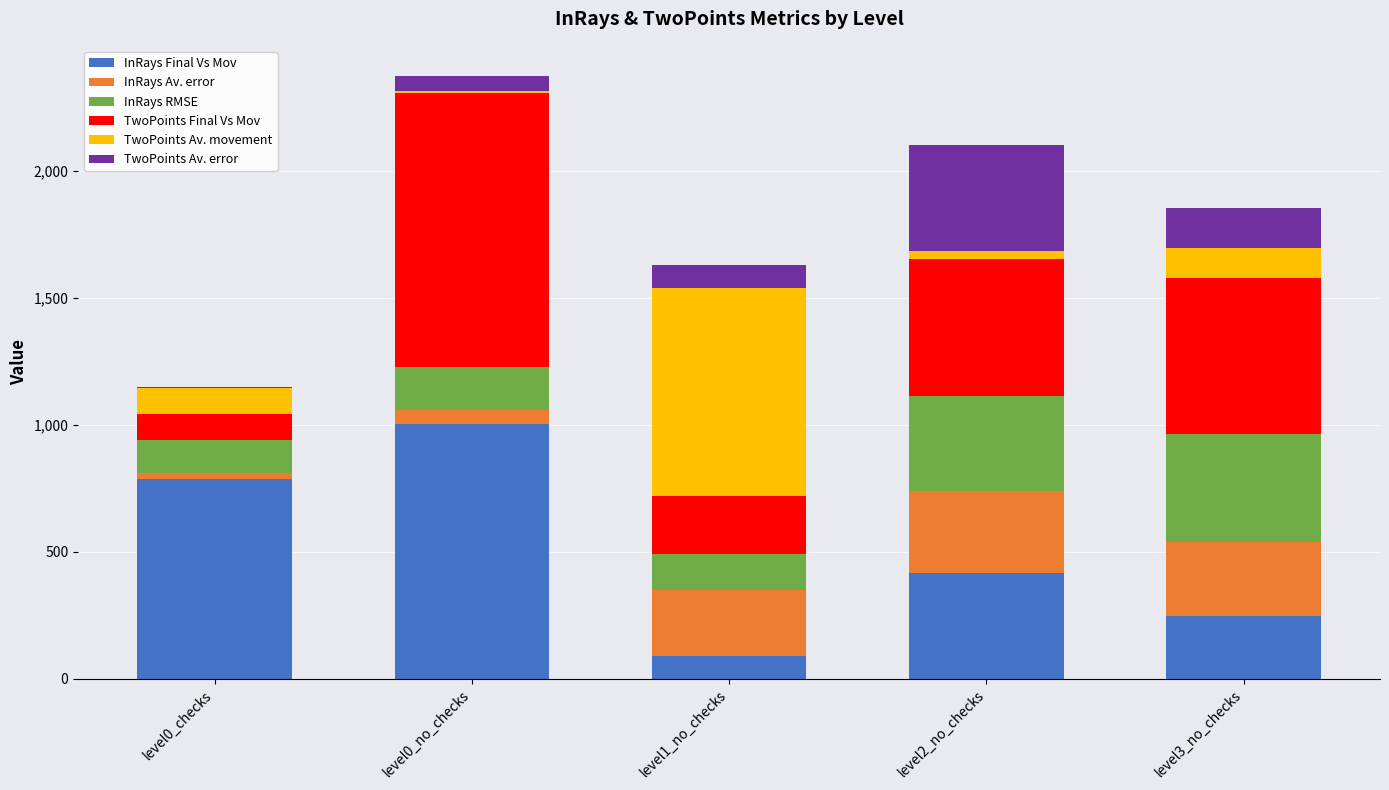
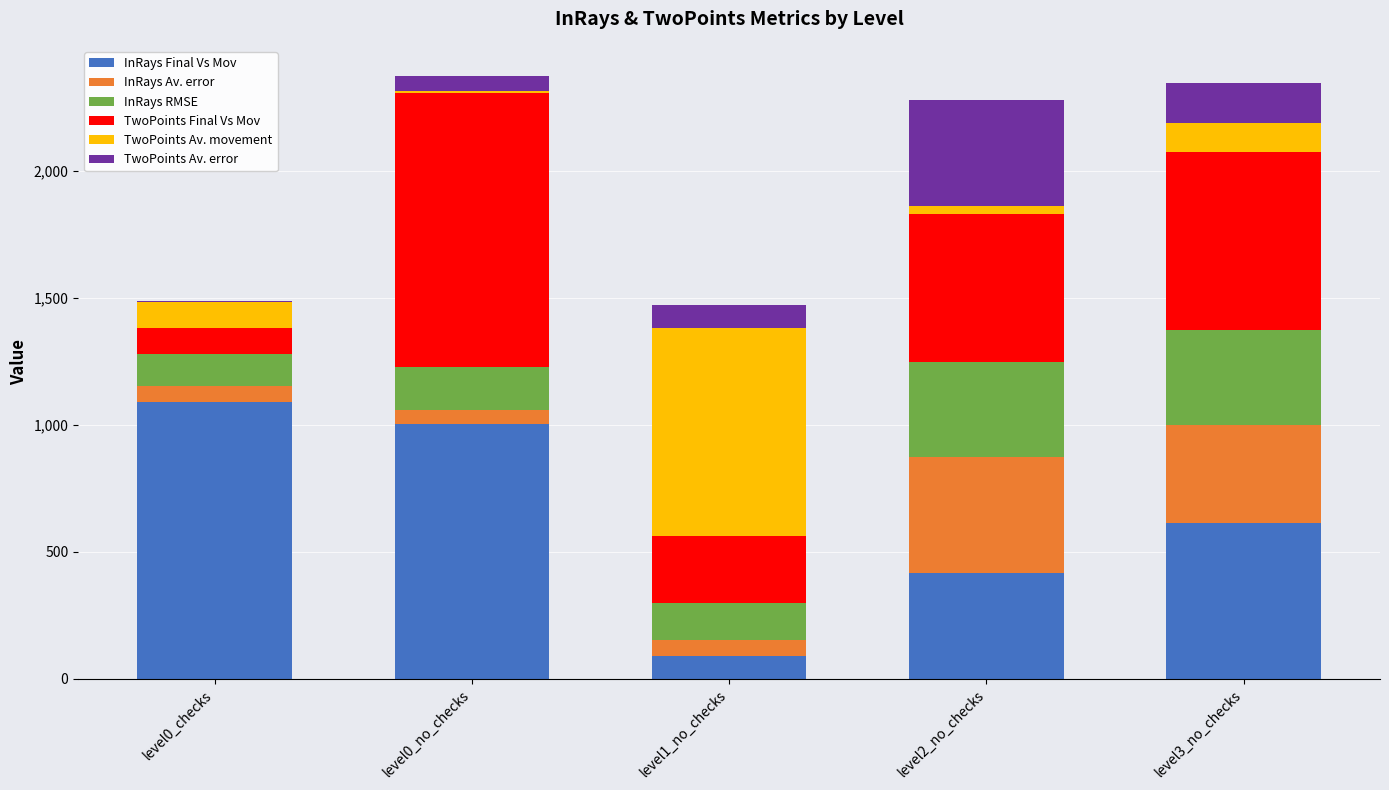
InRays Final Vs Mov, level0_checks: 790 -> 1,090
InRays Av. error, level0_checks: 30 -> 60
InRays Av. error, level1_no_checks: 260 -> 60
TwoPoints Final Vs Mov, level1_no_checks: 230 -> 260
InRays Av. error, level2_no_checks: 330 -> 460
TwoPoints Final Vs Mov, level2_no_checks: 540 -> 590
InRays Final Vs Mov, level3_no_checks: 250 -> 610
InRays Av. error, level3_no_checks: 290 -> 390
InRays RMSE, level3_no_checks: 420 -> 370
TwoPoints Final Vs Mov, level3_no_checks: 610 -> 700
